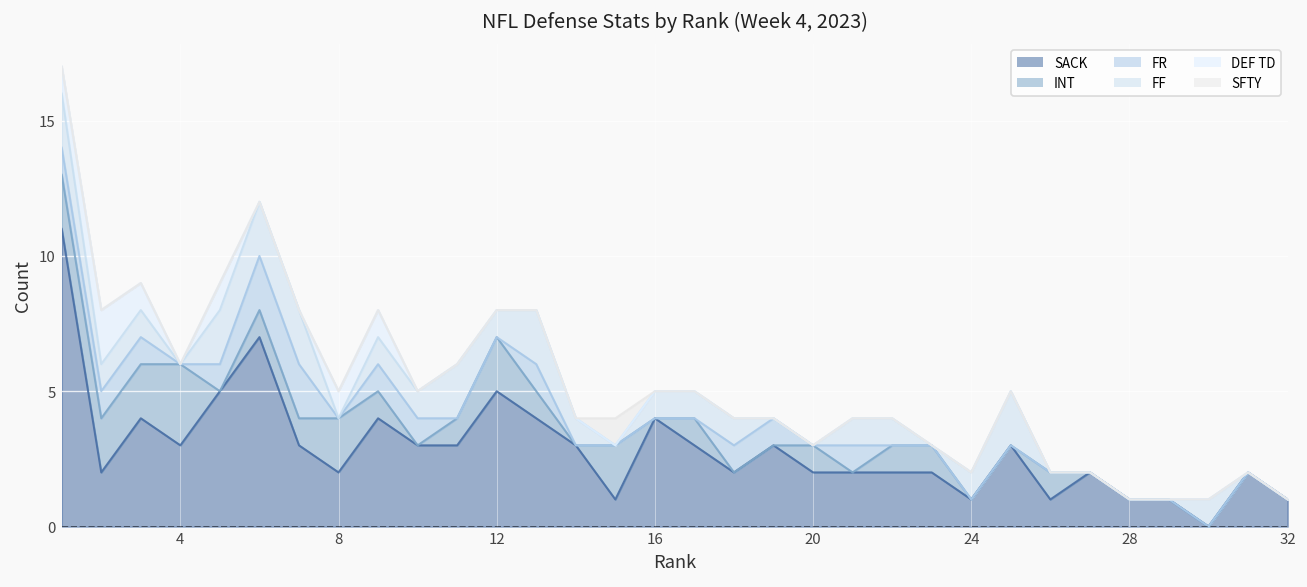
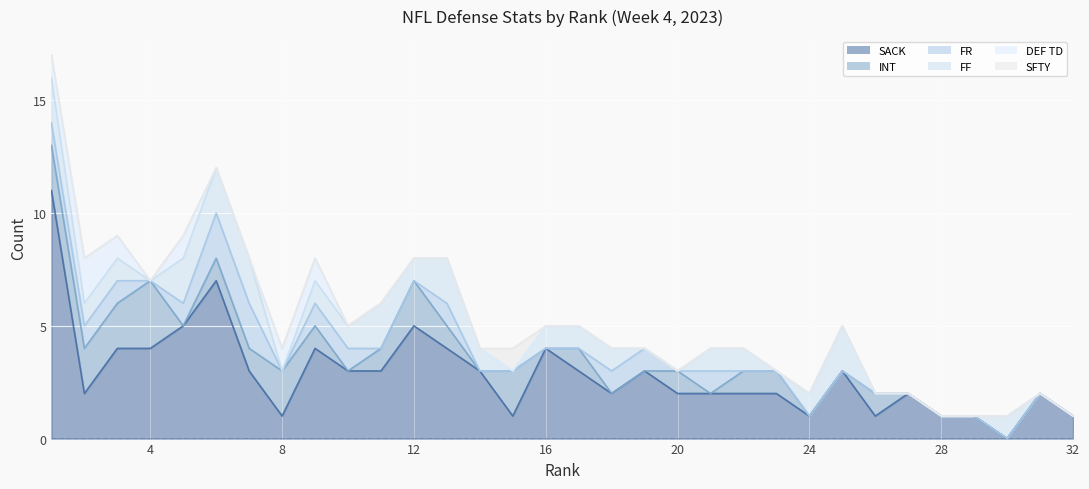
SACK, 4: 3 -> 4
SACK, 8: 2 -> 1
